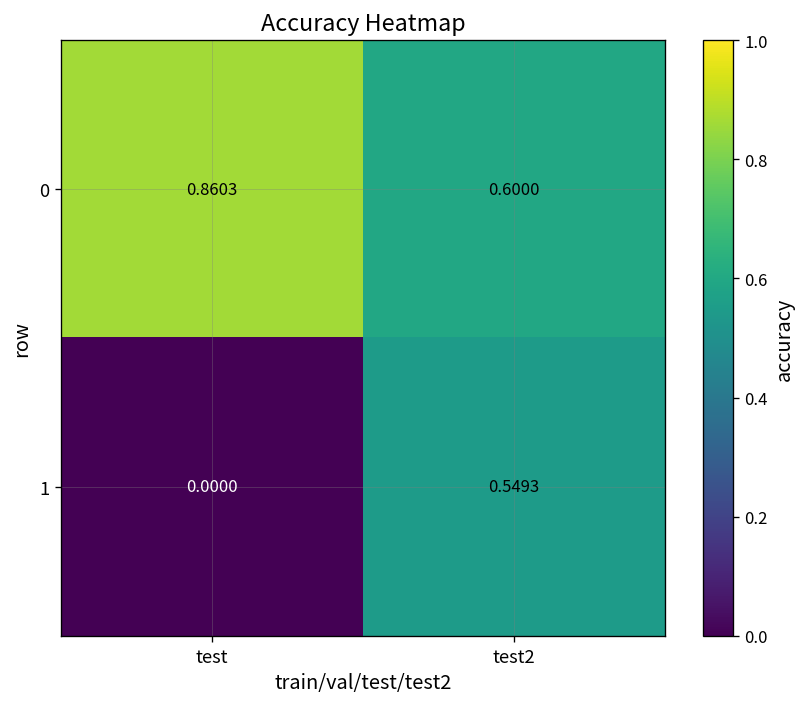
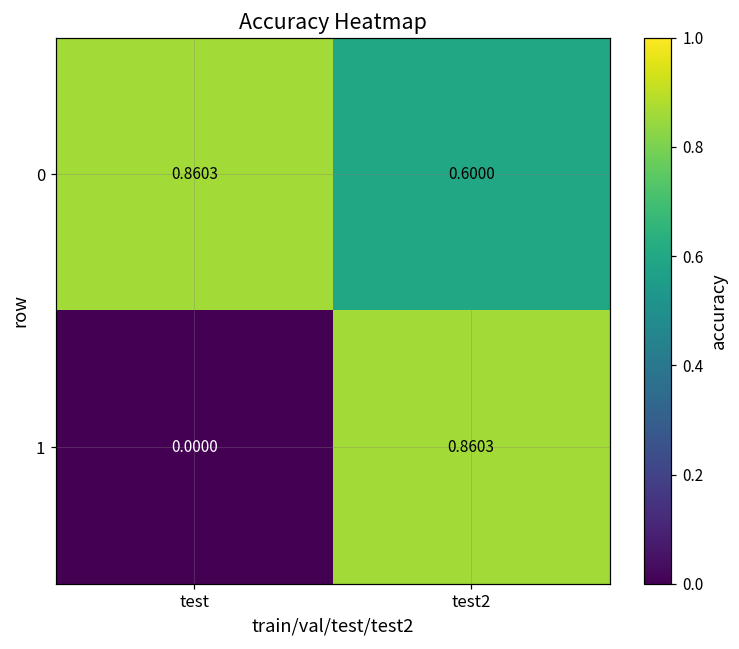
1, test2: 0.5493 -> 0.8603
